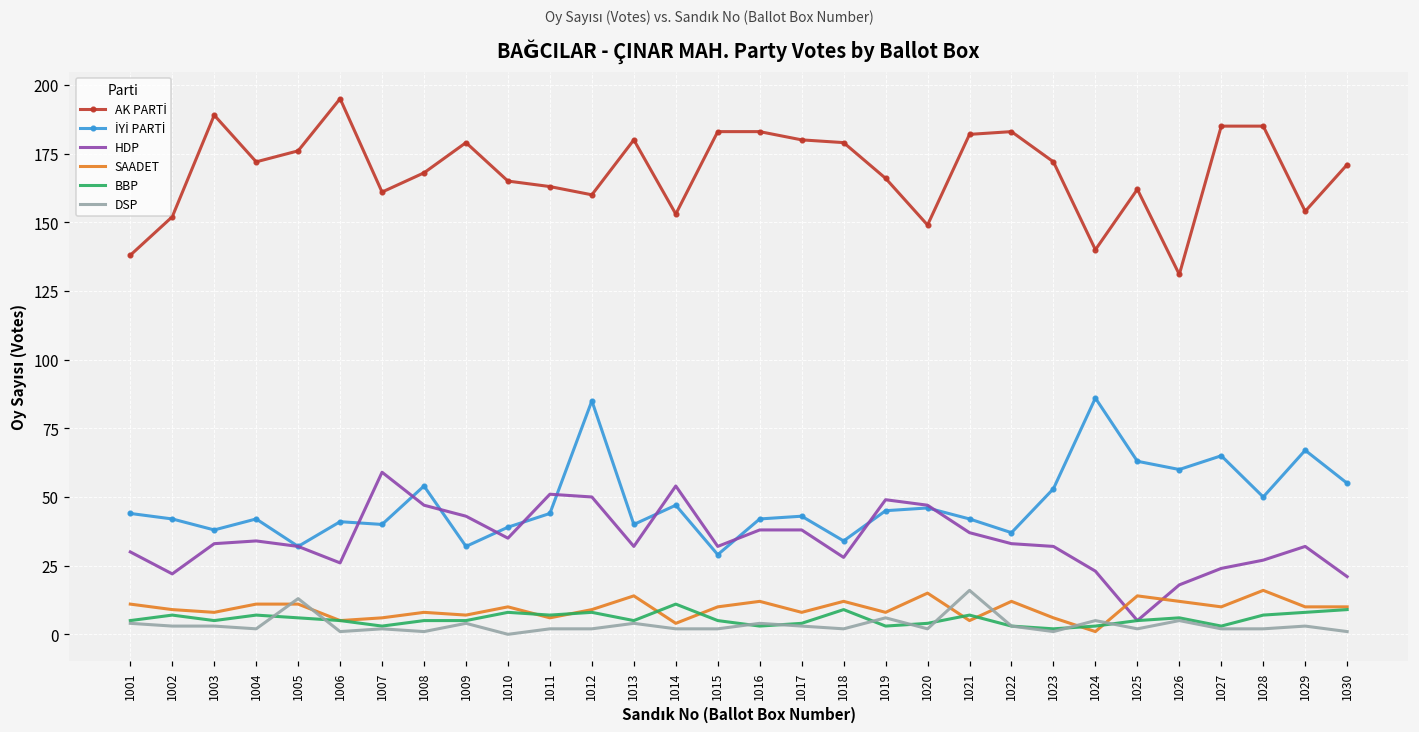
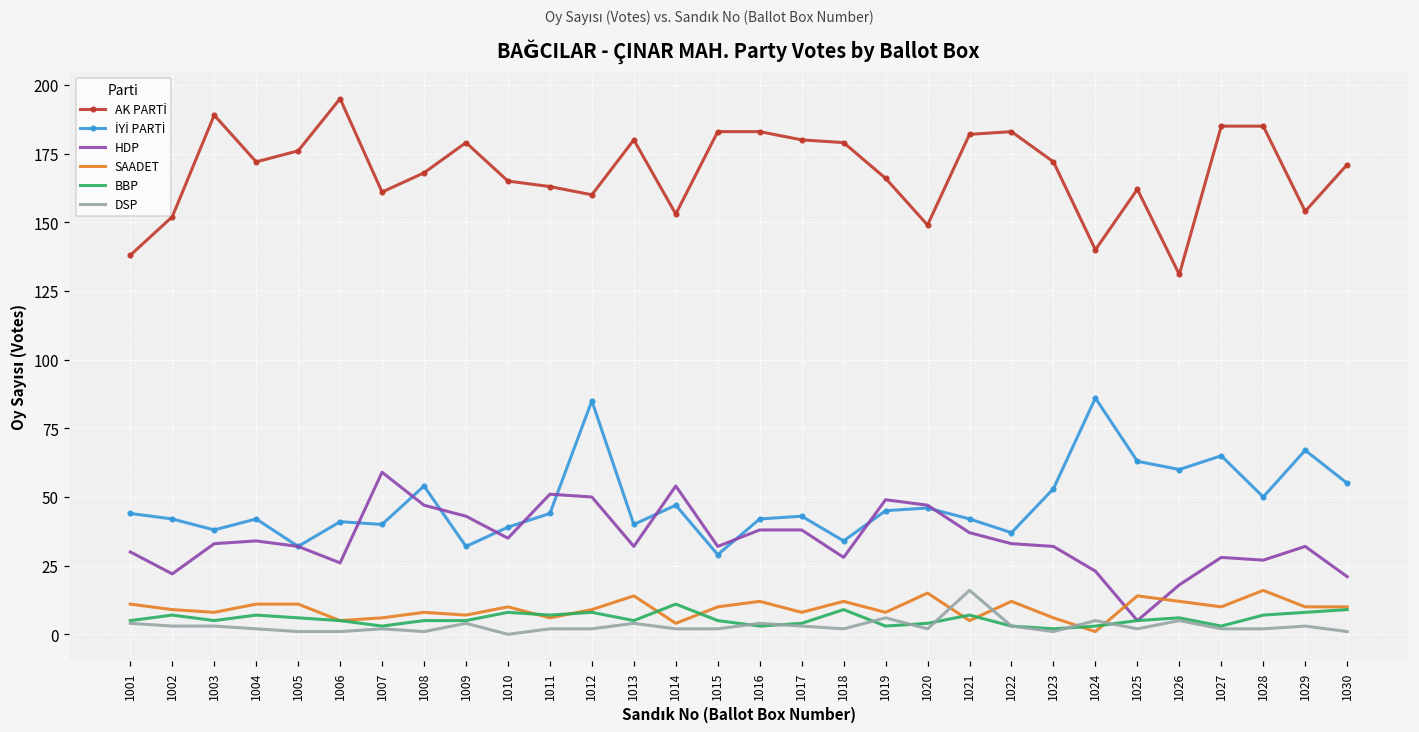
DSP, 1005: 13 -> 1
HDP, 1027: 24 -> 28
